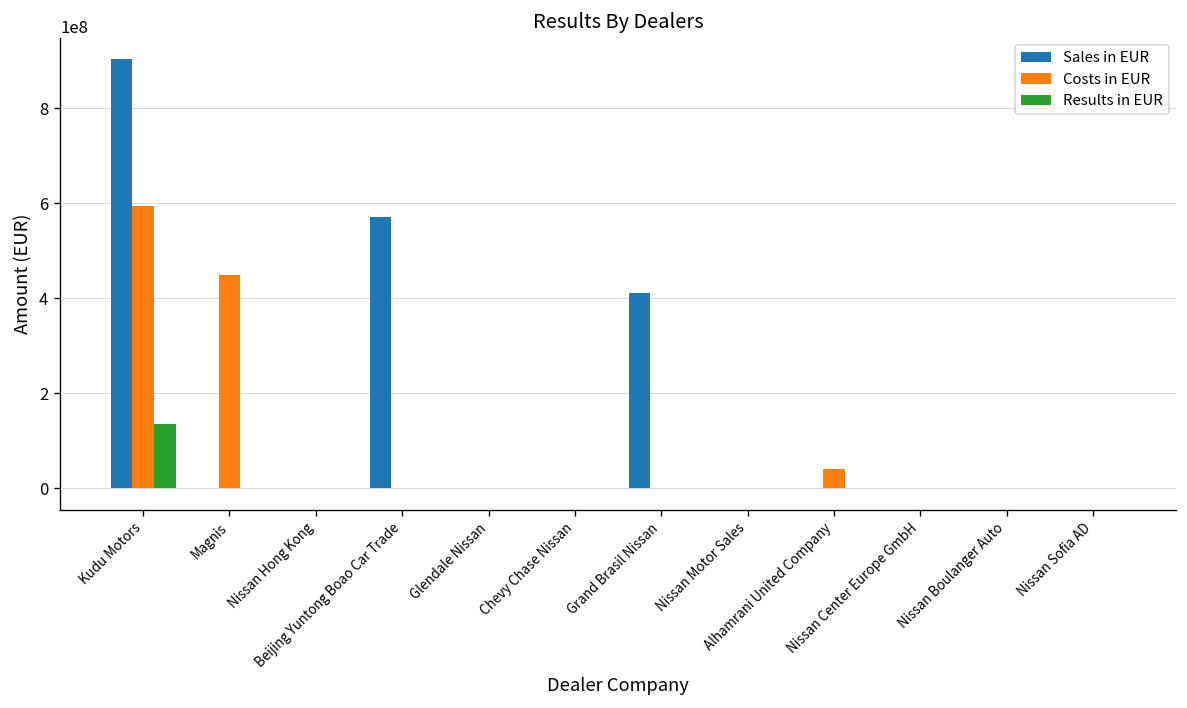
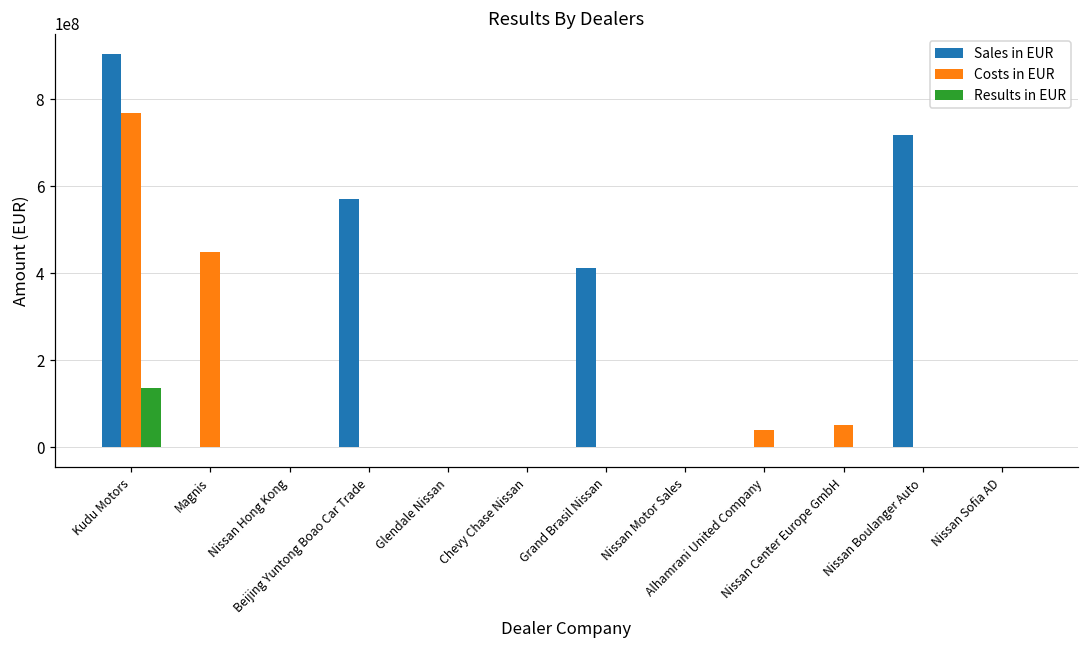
Costs in EUR, Kudu Motors: 590000000 -> 770000000
Costs in EUR, Nissan Center Europe GmbH: 0 -> 50000000
Sales in EUR, Nissan Boulanger Auto: 0 -> 720000000
